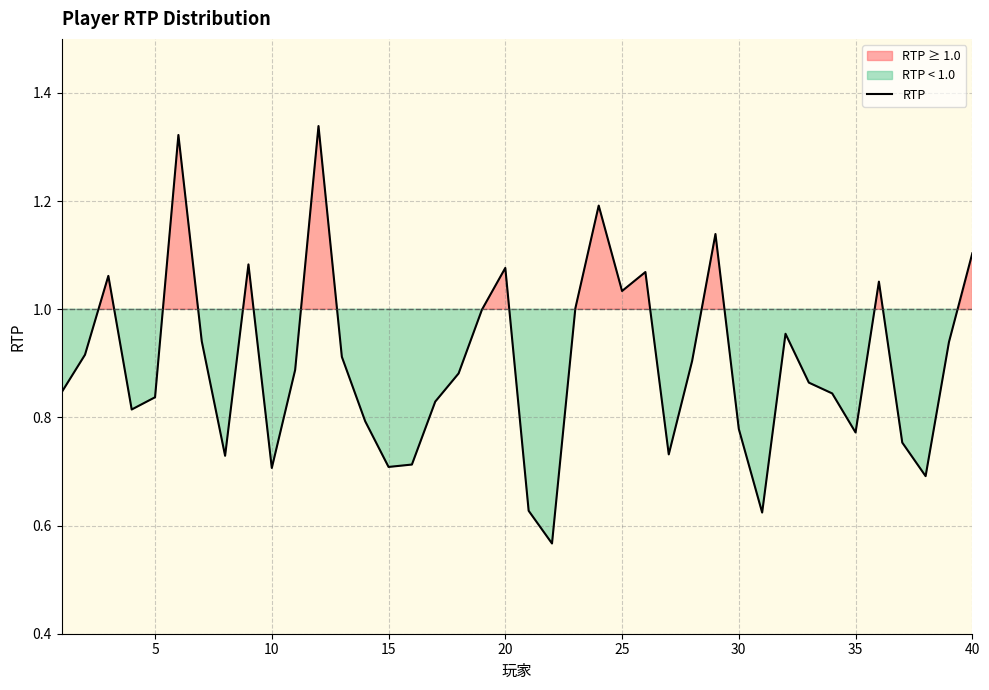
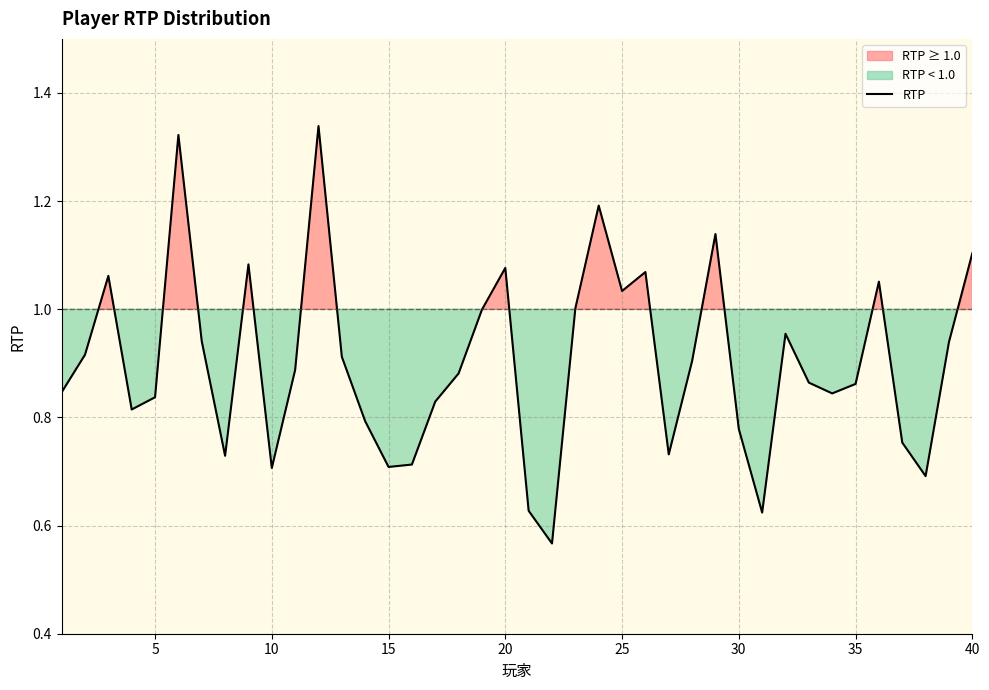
35: 0.77 -> 0.86
